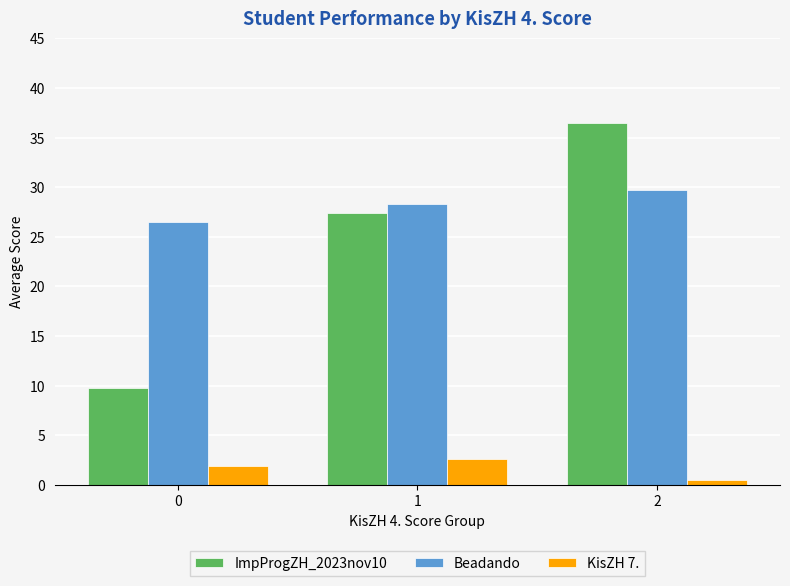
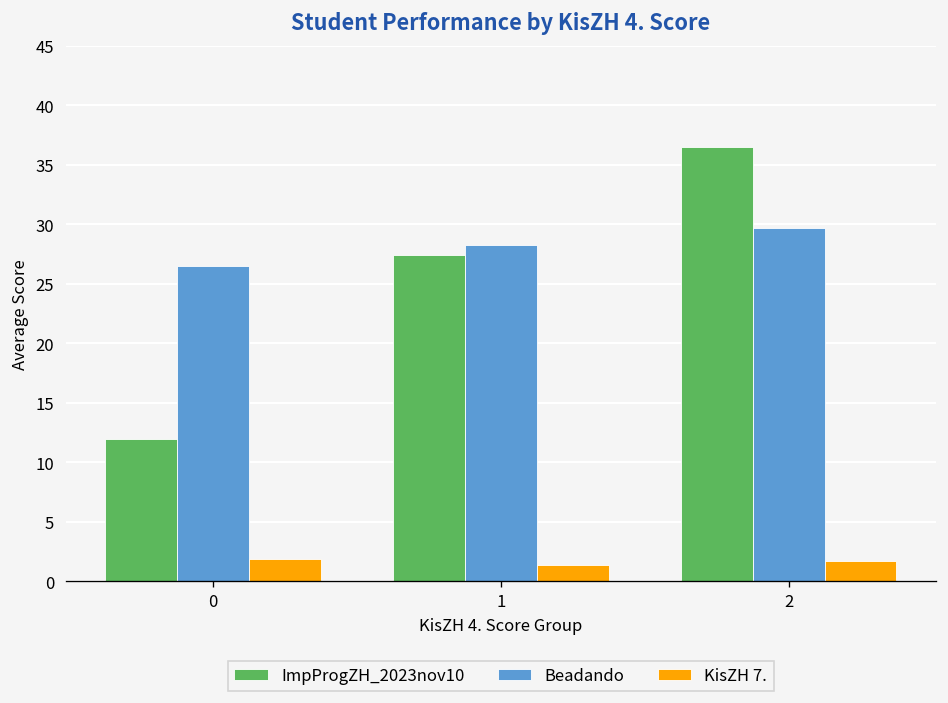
ImpProgZH_2023nov10, 0: 10 -> 12
KisZH 7., 1: 3 -> 1
KisZH 7., 2: 1 -> 2
